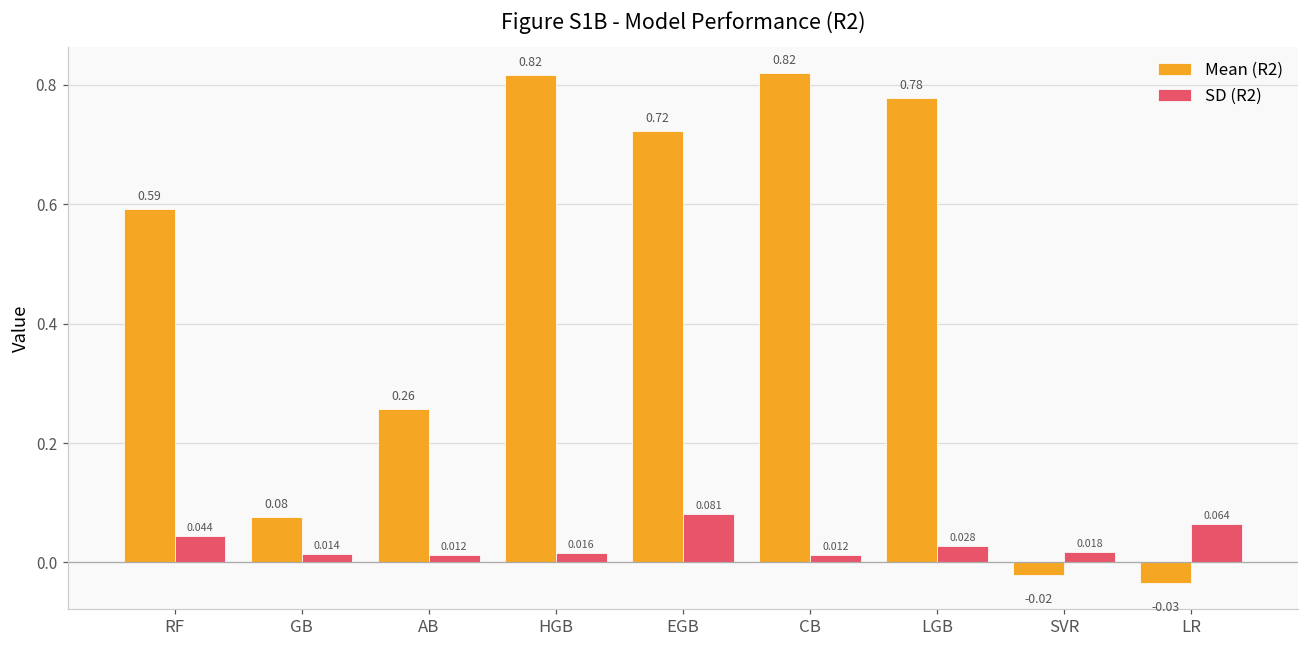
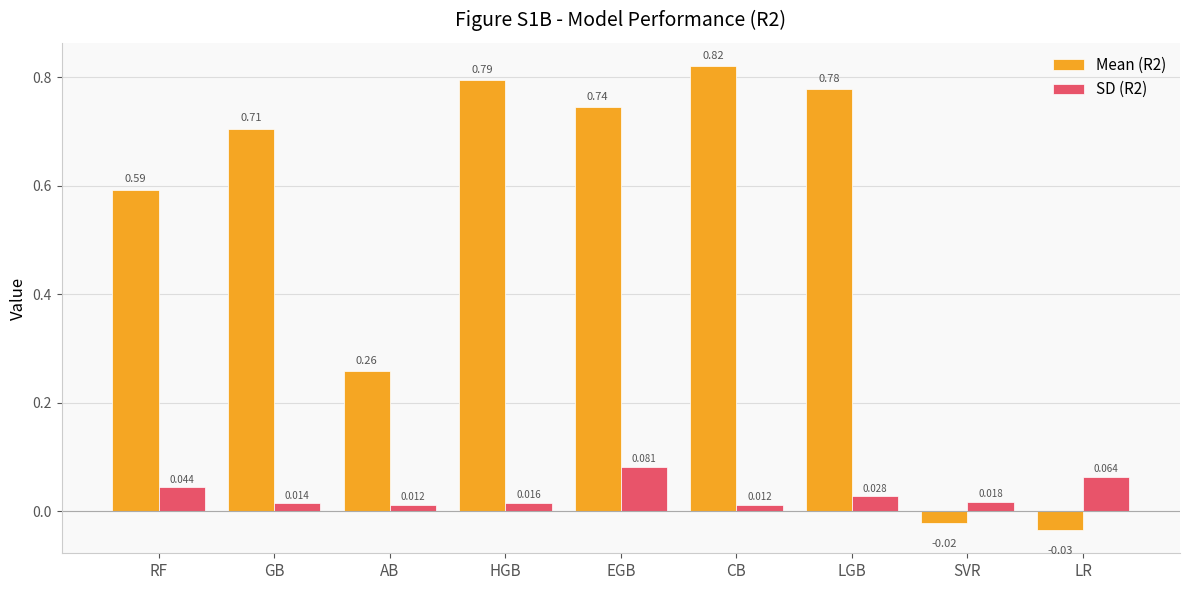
Mean (R2), GB: 0.08 -> 0.71
Mean (R2), HGB: 0.82 -> 0.79
Mean (R2), EGB: 0.72 -> 0.74
